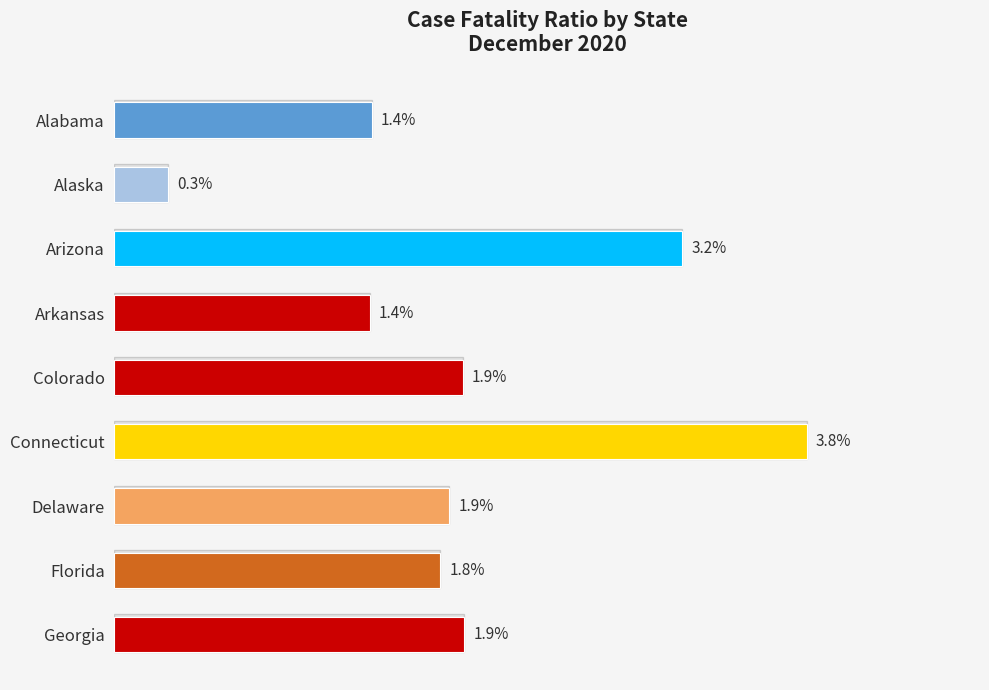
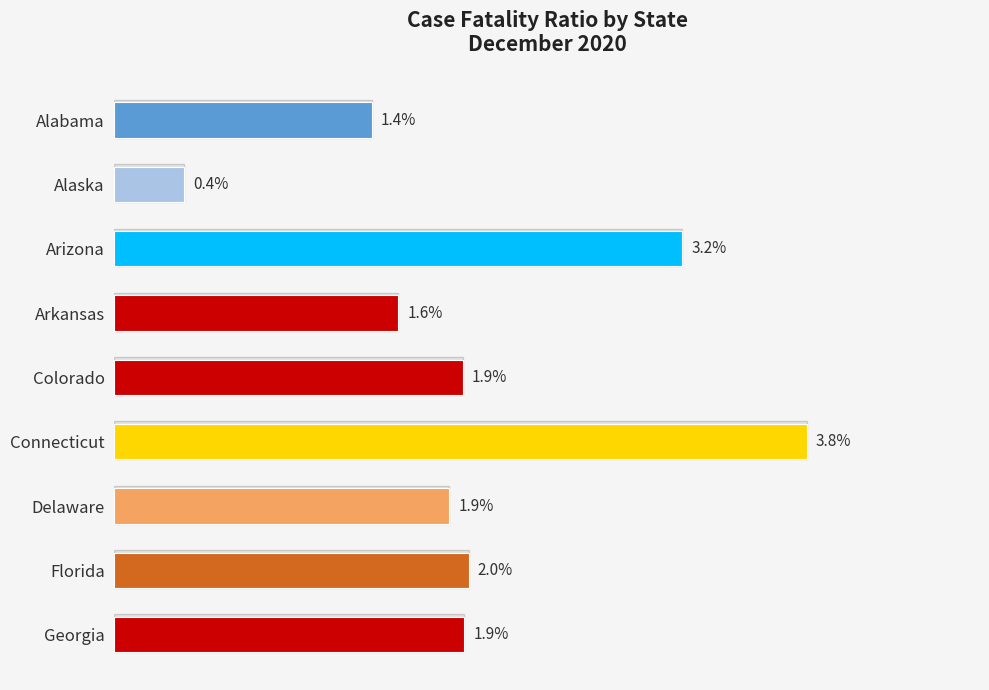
Alaska: 0.3% -> 0.4%
Arkansas: 1.4% -> 1.6%
Florida: 1.8% -> 2.0%
